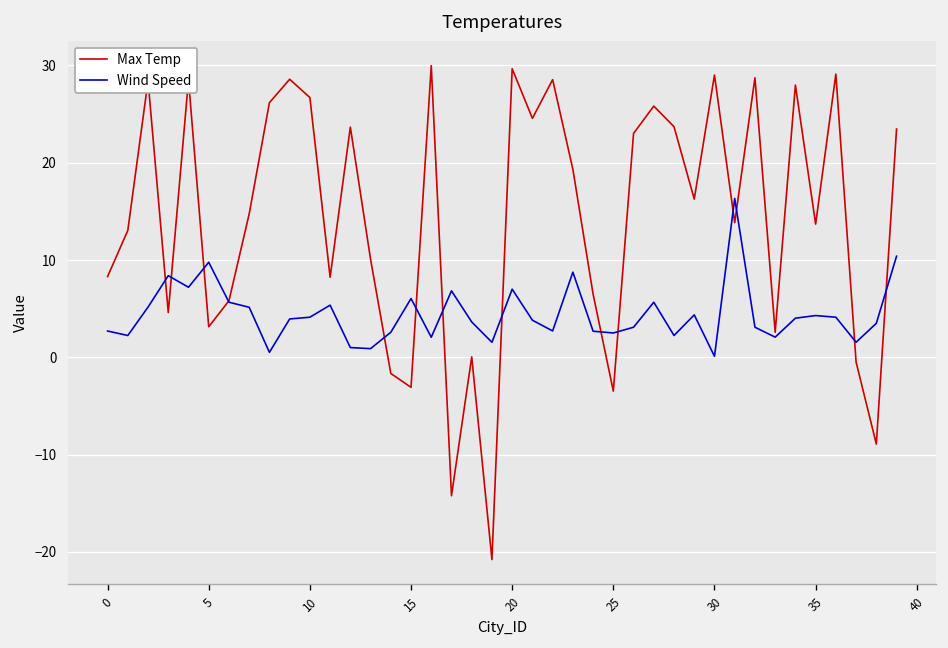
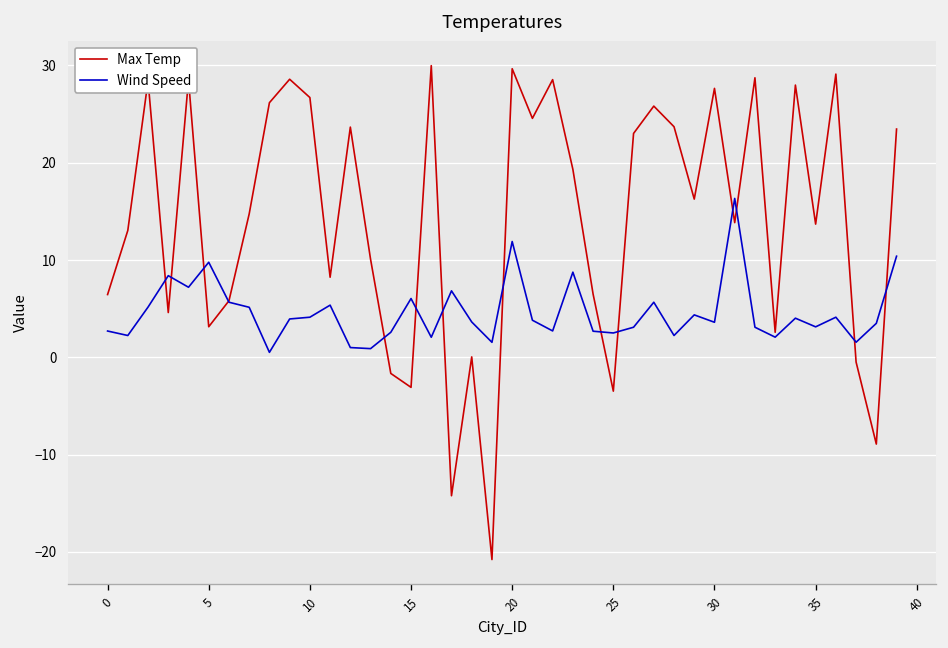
Max Temp, 0: 8 -> 6
Wind Speed, 20: 7 -> 12
Max Temp, 30: 29 -> 28
Wind Speed, 30: 0 -> 4
Wind Speed, 35: 4 -> 3
